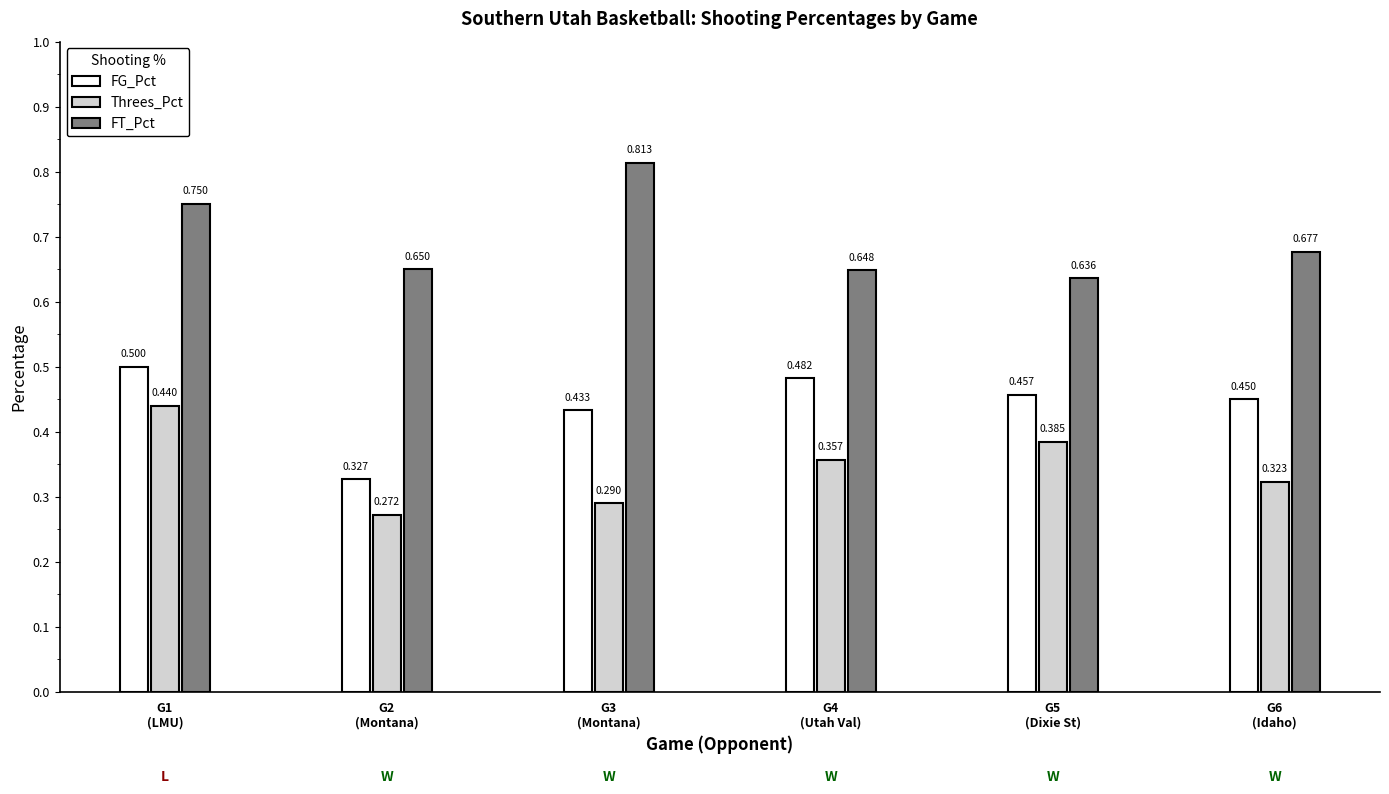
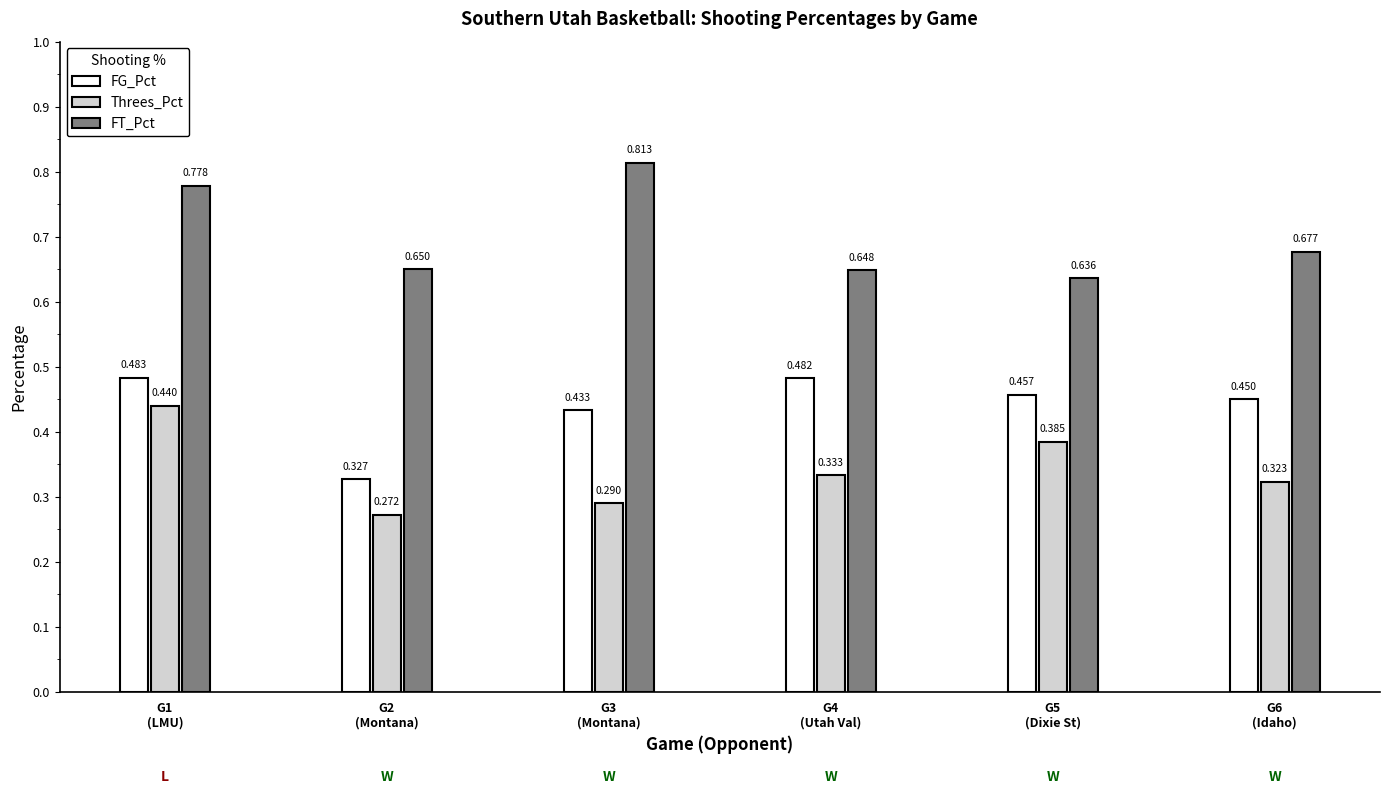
FG_Pct, G1 (LMU): 0.500 -> 0.483
FT_Pct, G1 (LMU): 0.750 -> 0.778
Threes_Pct, G4 (Utah Val): 0.357 -> 0.333
